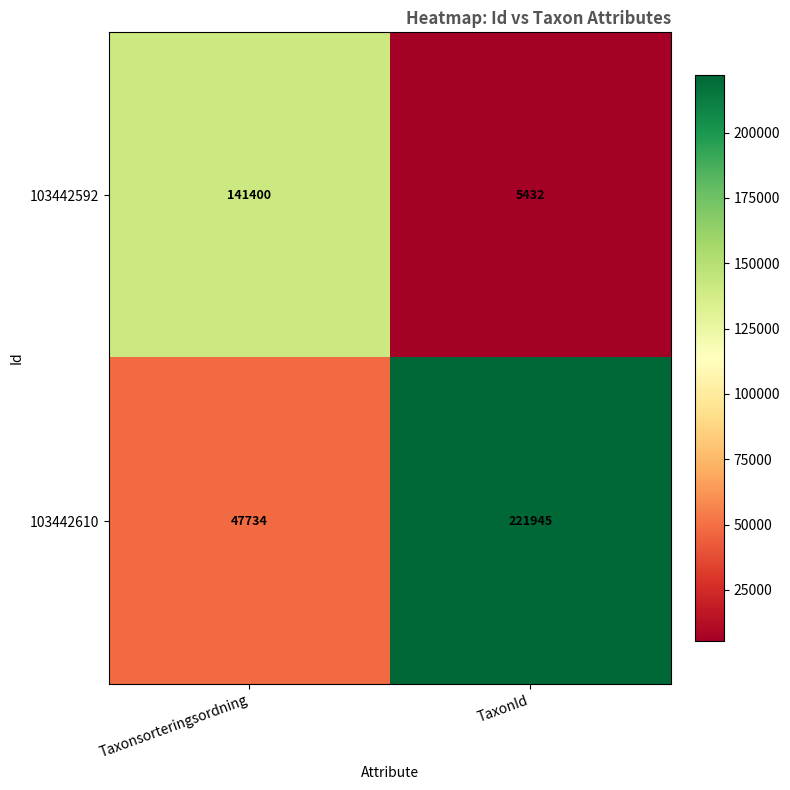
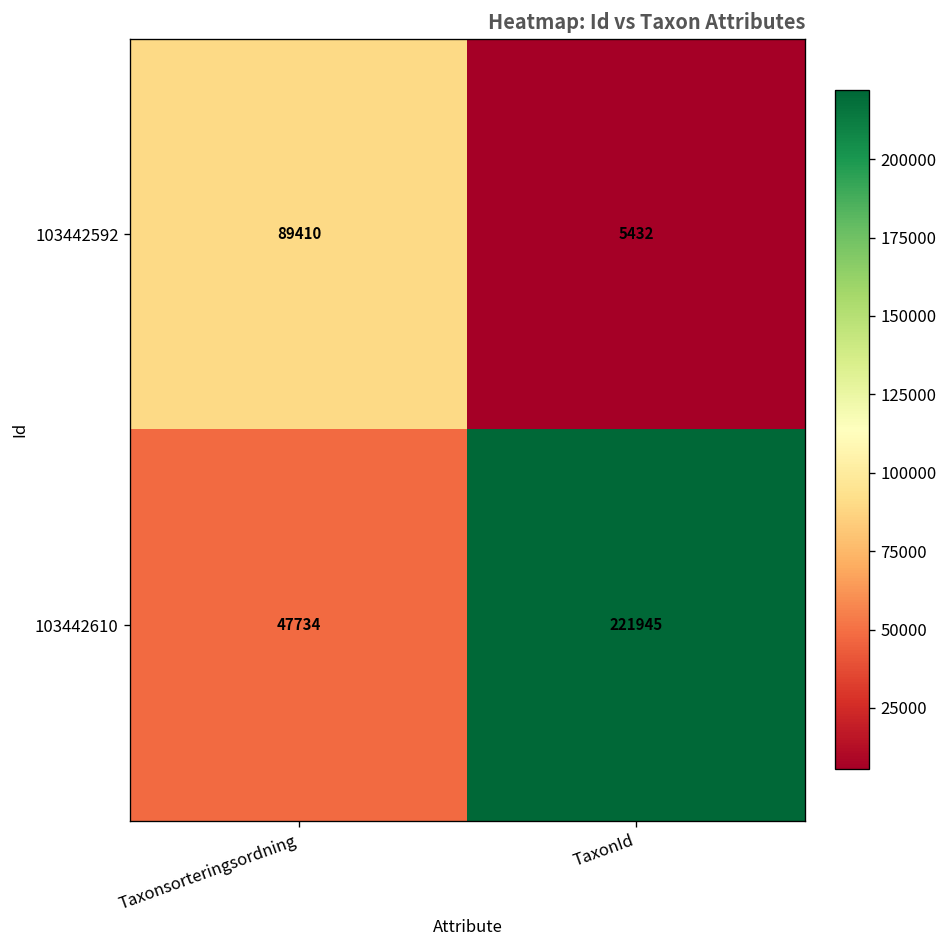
103442592, Taxonsorteringsordning: 141400 -> 89410
